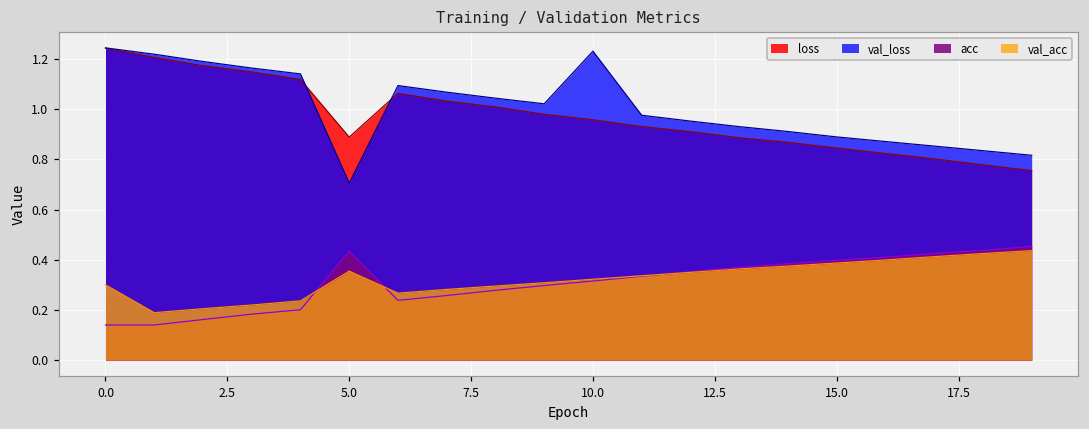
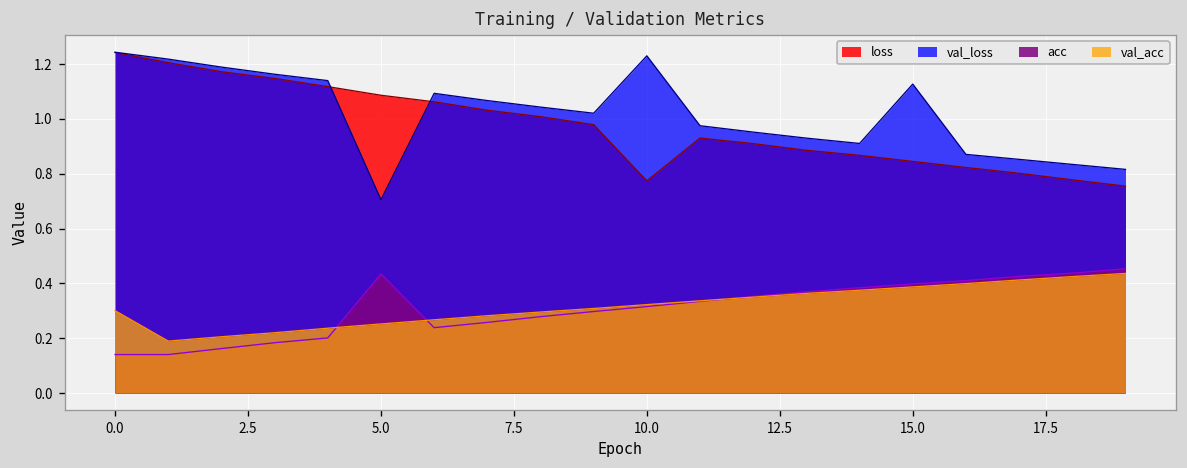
loss, 5.0: 0.89 -> 1.09
val_acc, 5.0: 0.35 -> 0.25
loss, 10.0: 0.96 -> 0.77
val_loss, 15.0: 0.89 -> 1.13
